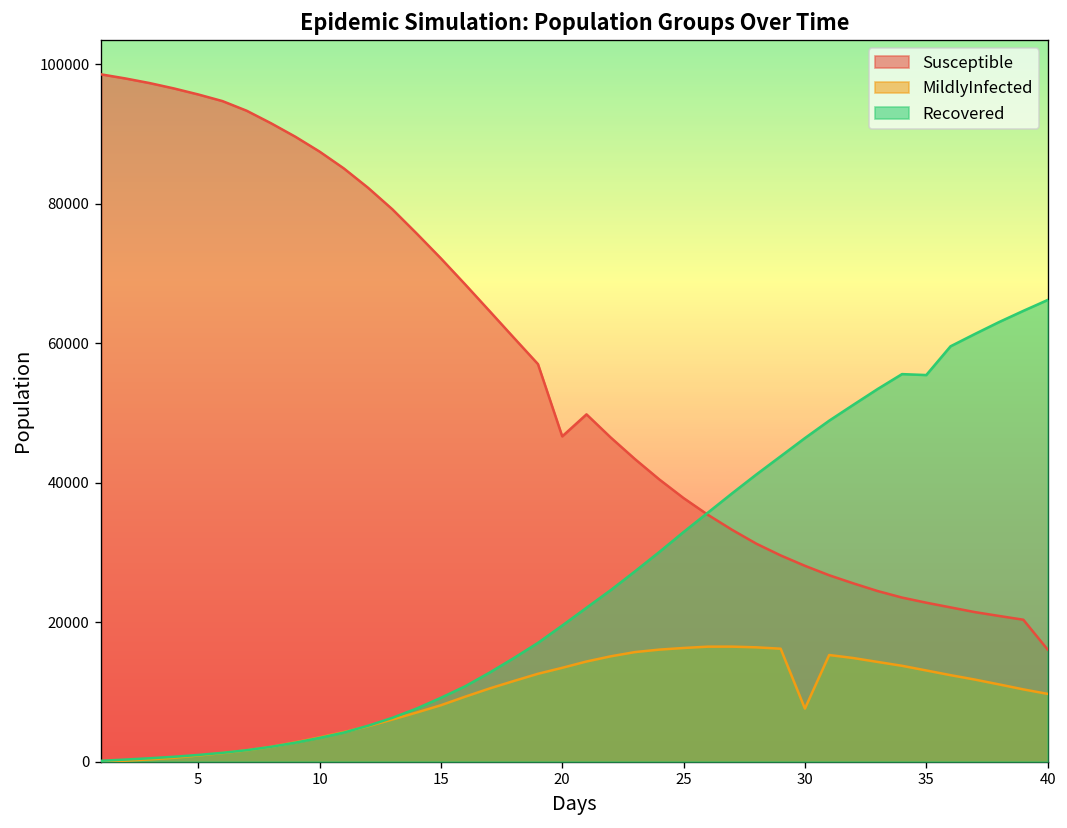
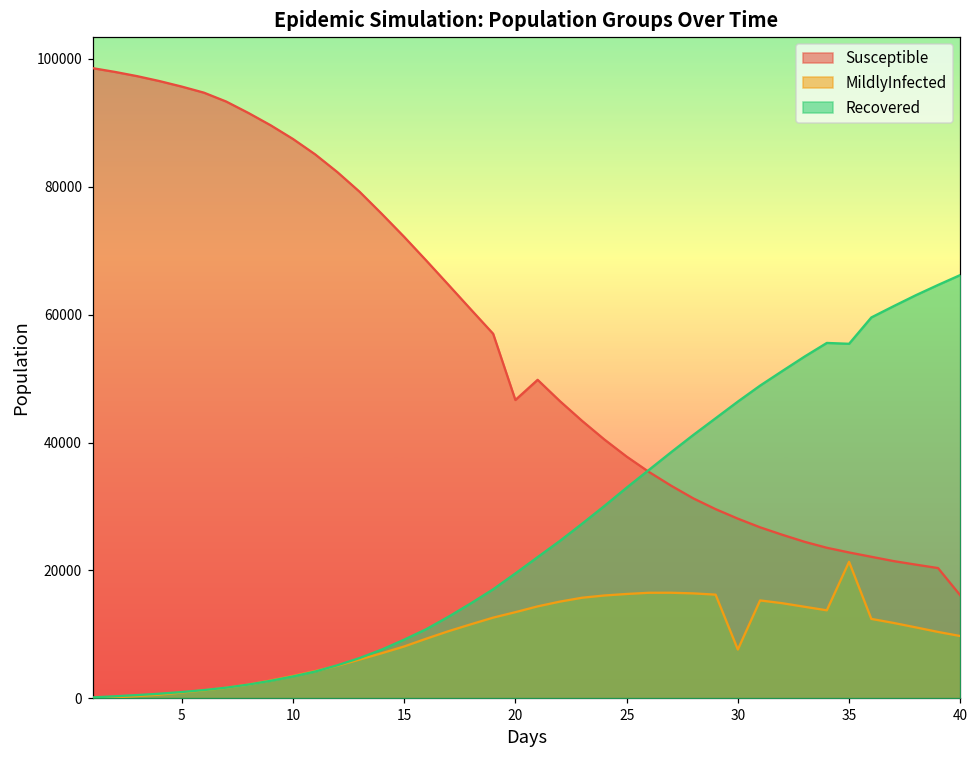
MildlyInfected, 35: 13000 -> 21000
